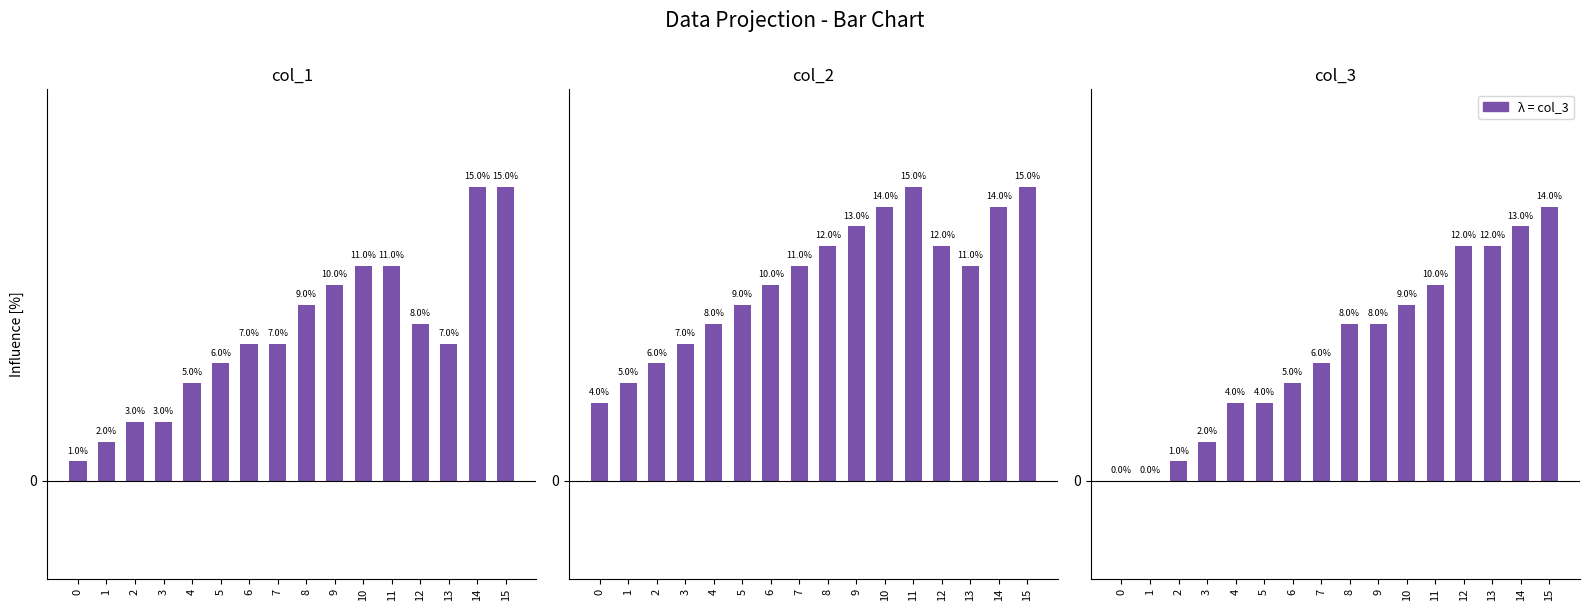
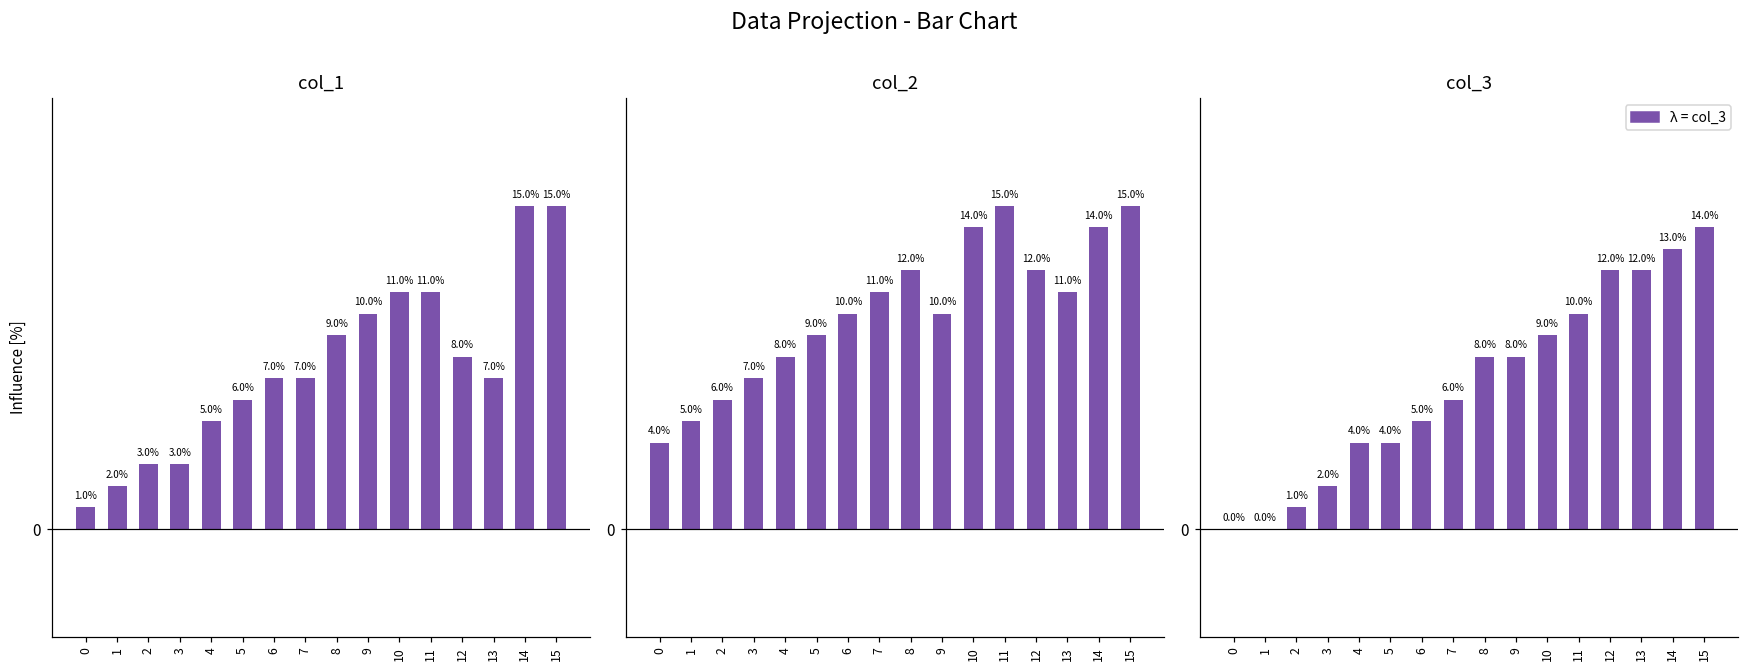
col_2, 9: 13.0% -> 10.0%
